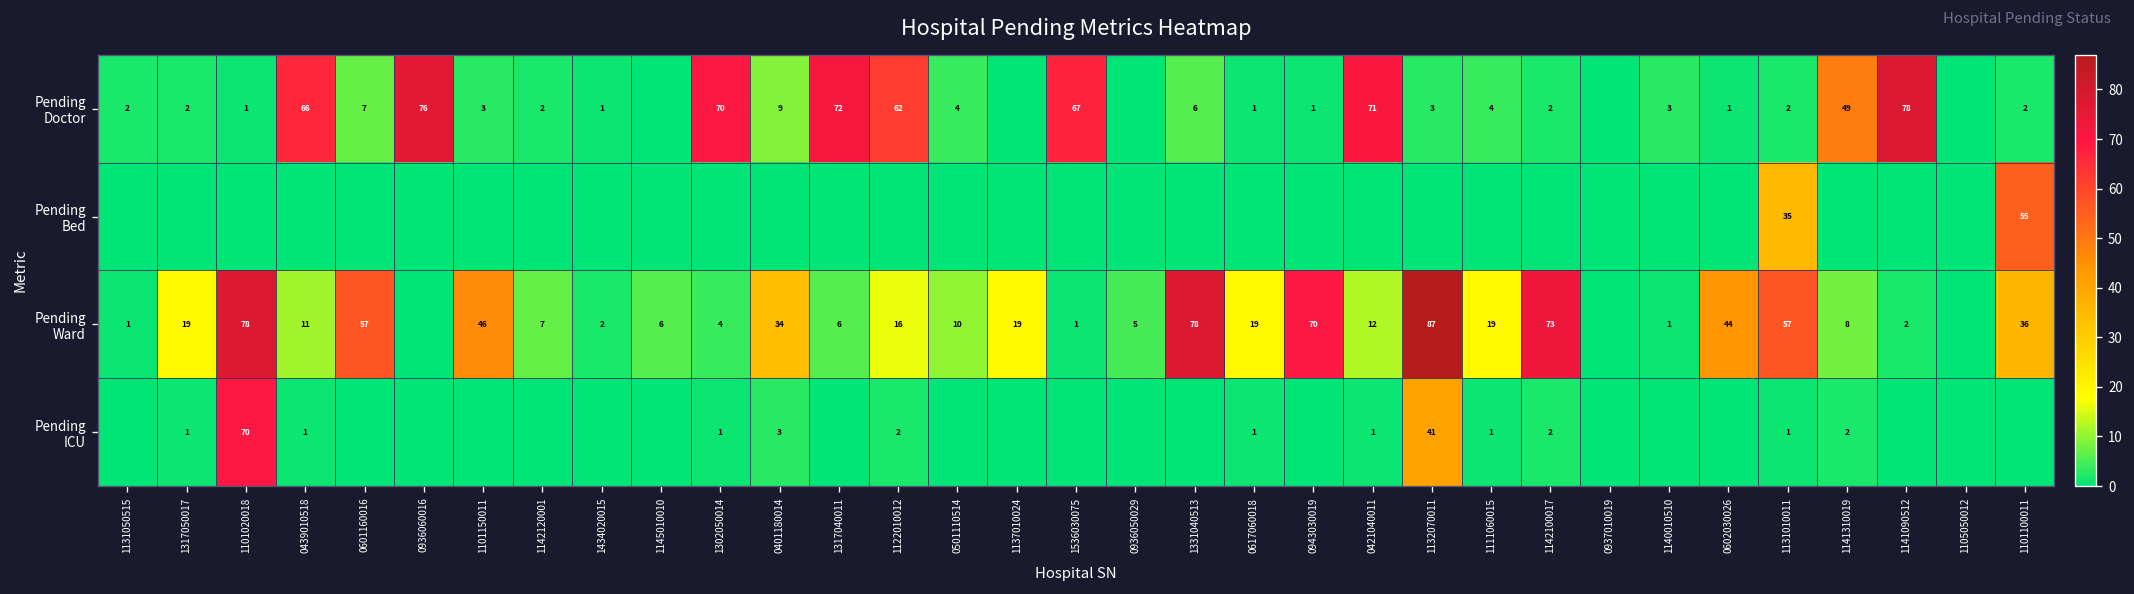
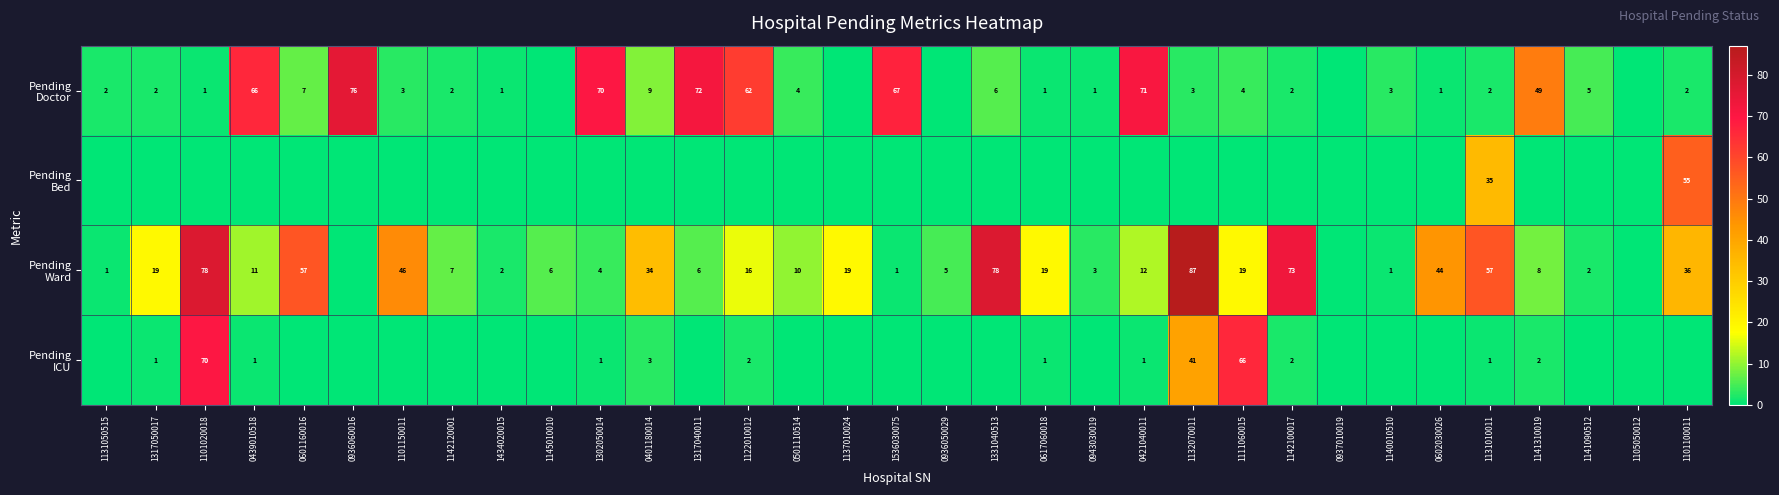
Pending Doctor, 1141090512: 78 -> 5
Pending Ward, 0943030019: 70 -> 3
Pending ICU, 1111060015: 1 -> 66
